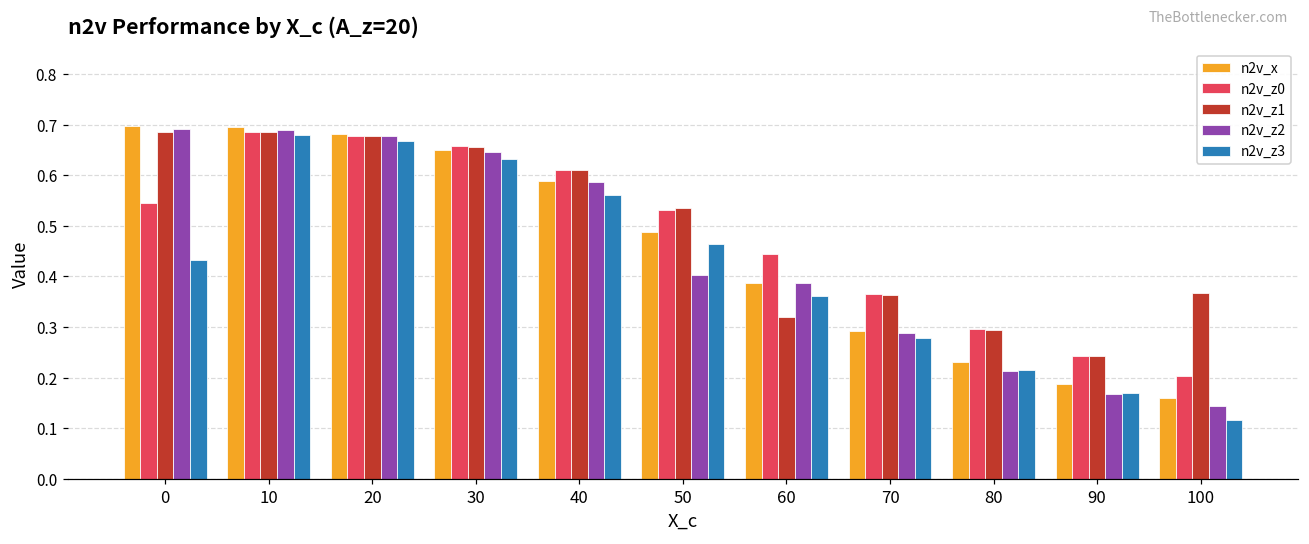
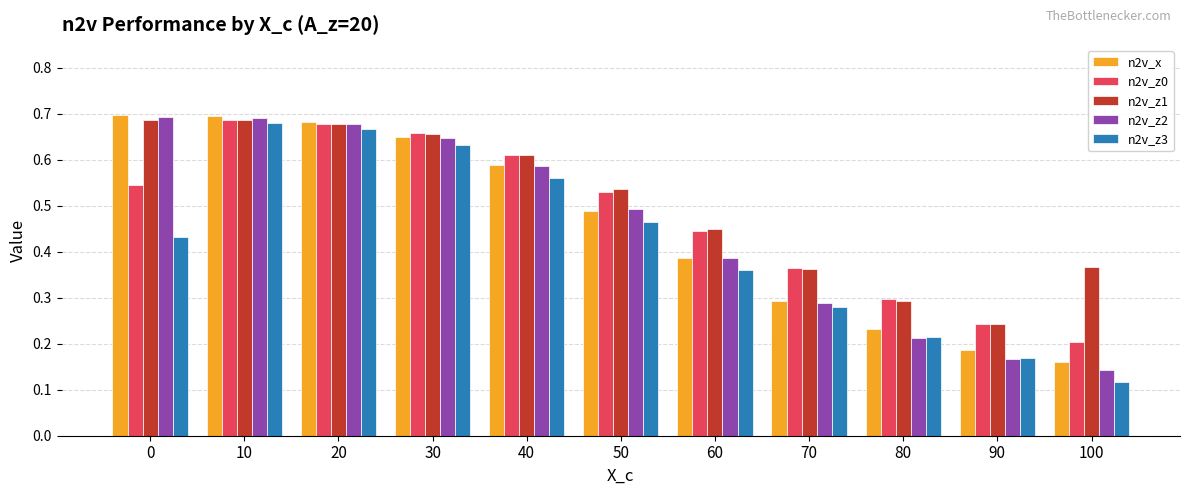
n2v_z2, 50: 0.40 -> 0.49
n2v_z1, 60: 0.32 -> 0.45
